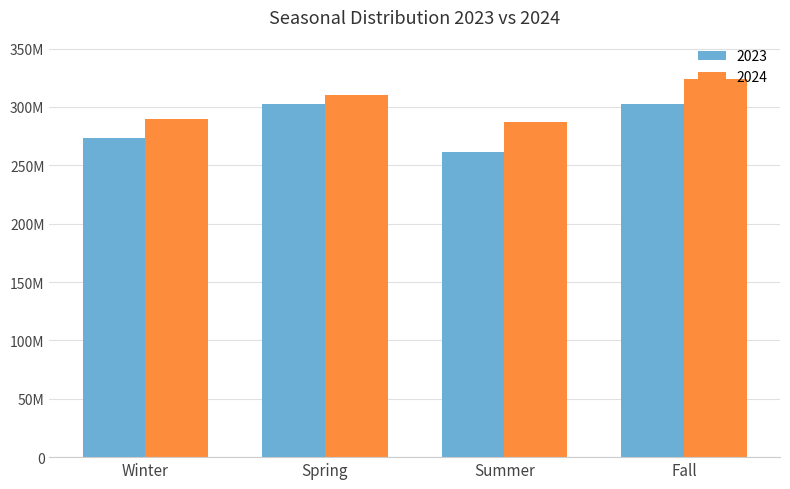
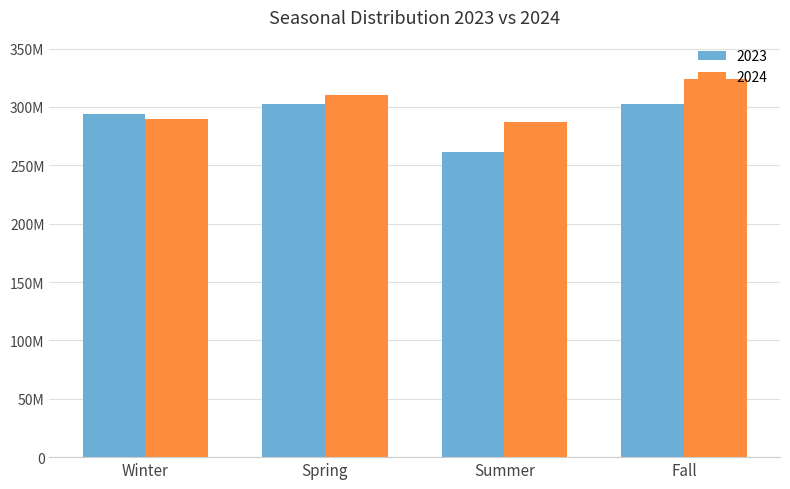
2023, Winter: 273000000 -> 294000000
